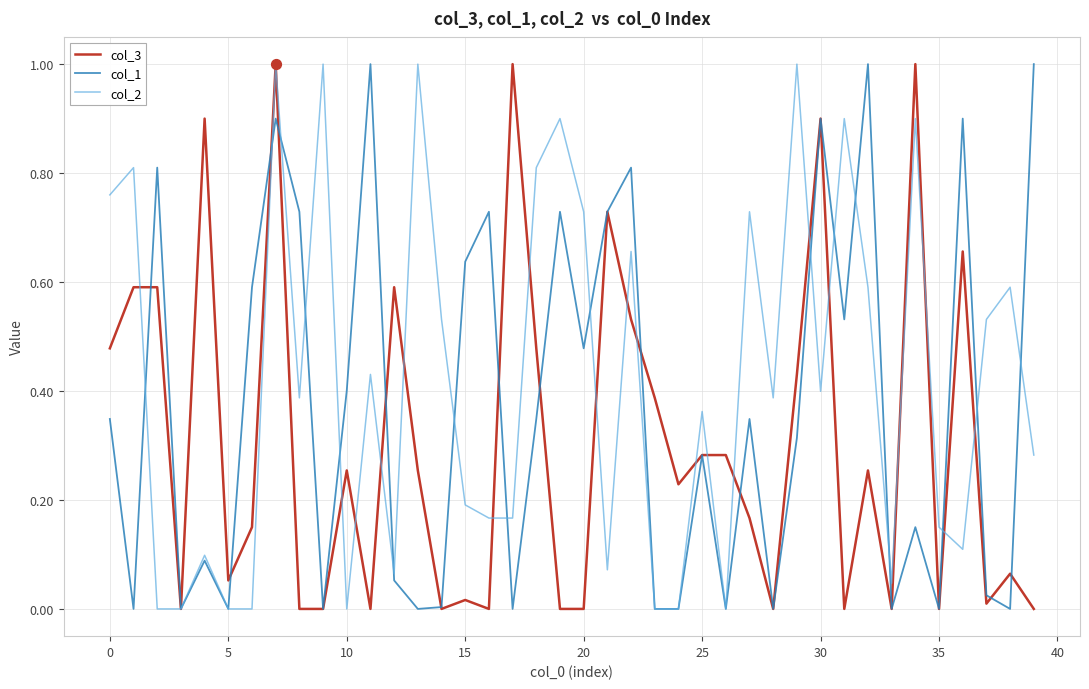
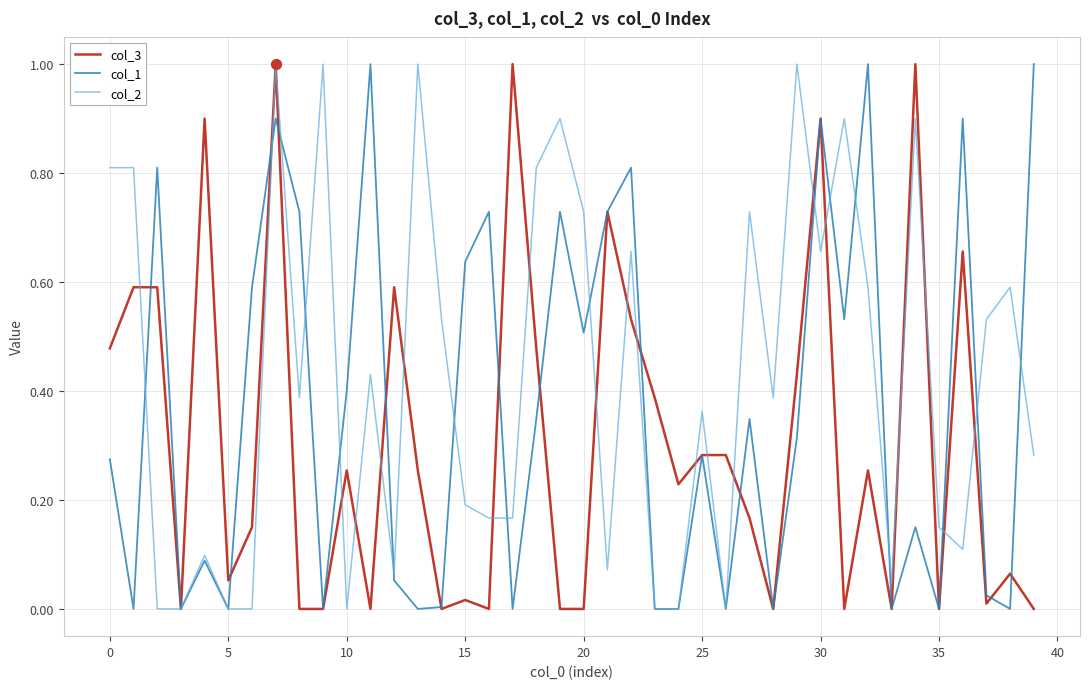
col_1, 0: 0.35 -> 0.27
col_2, 0: 0.76 -> 0.81
col_1, 20: 0.48 -> 0.51
col_2, 30: 0.40 -> 0.66
